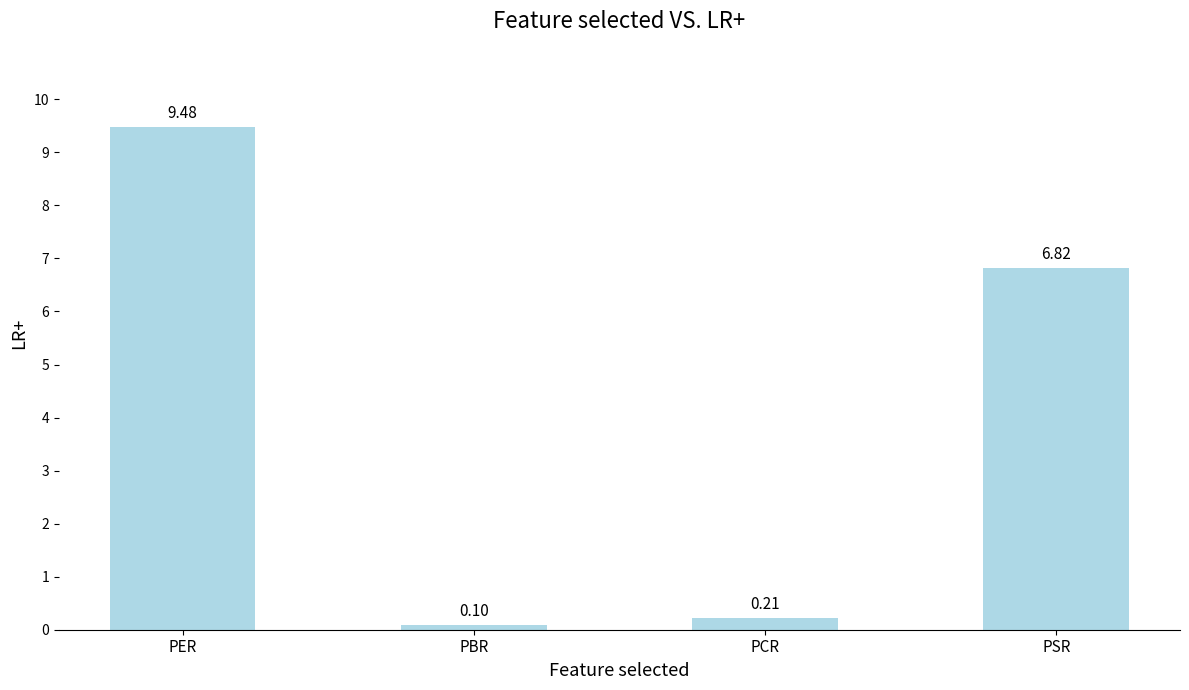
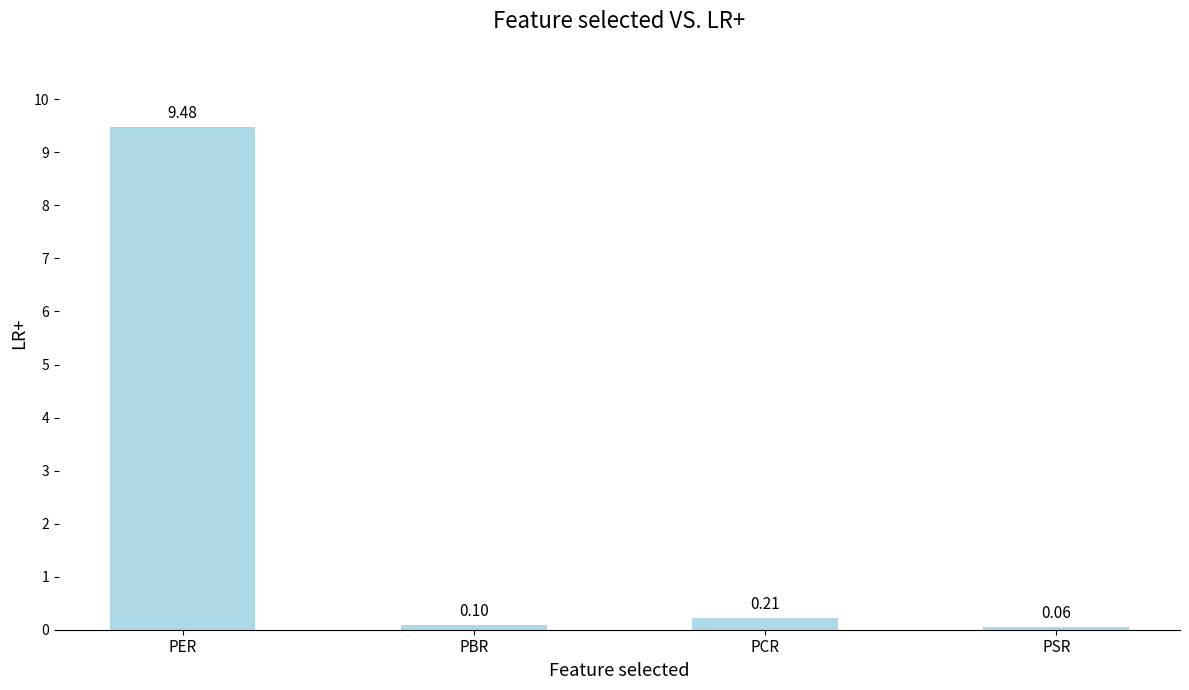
PSR: 6.82 -> 0.06
